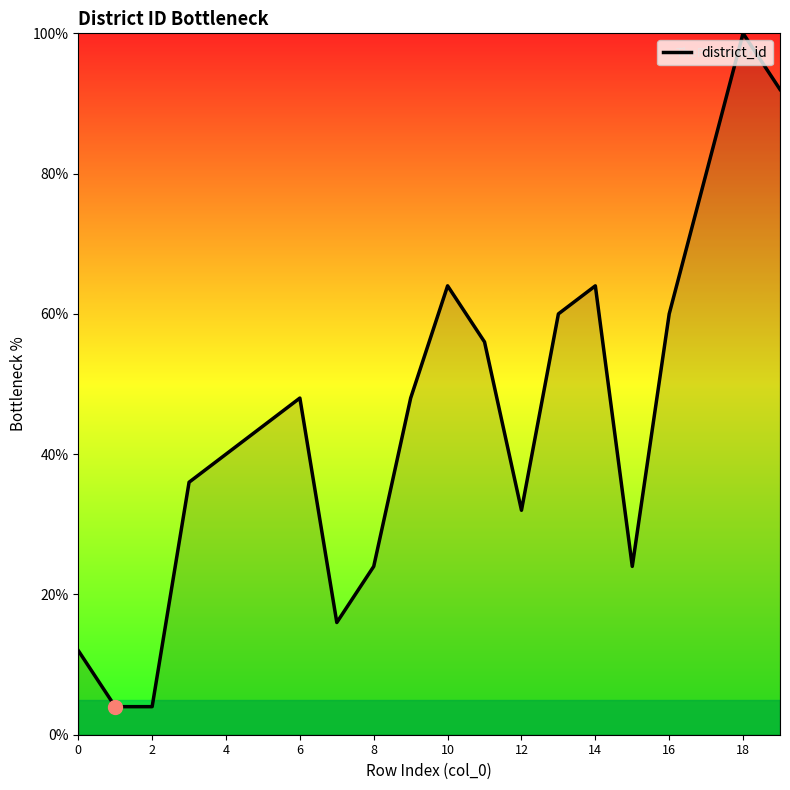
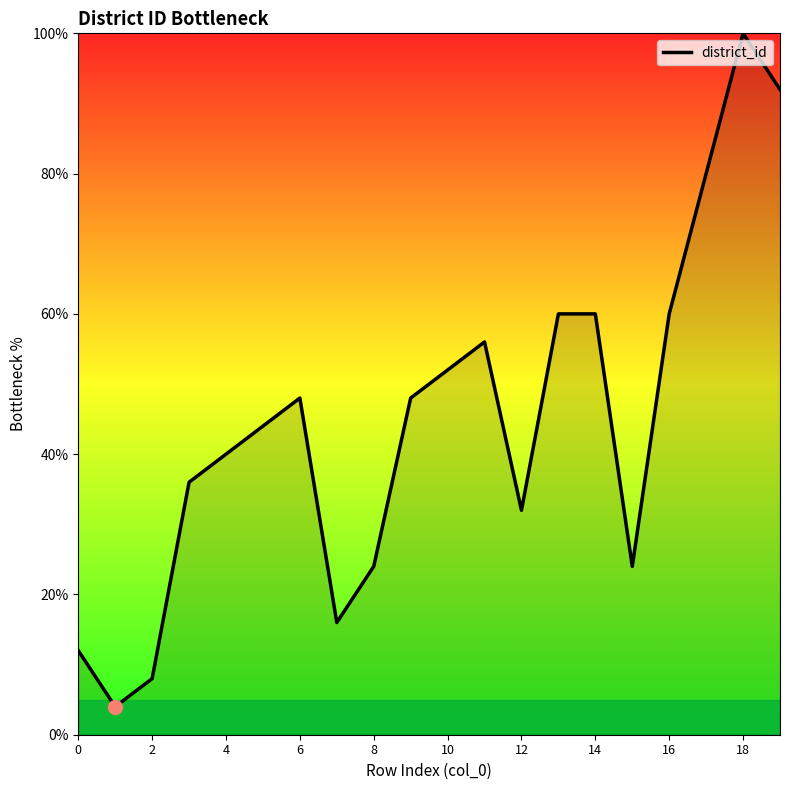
district_id, 2: 4% -> 8%
district_id, 10: 64% -> 52%
district_id, 14: 64% -> 60%
